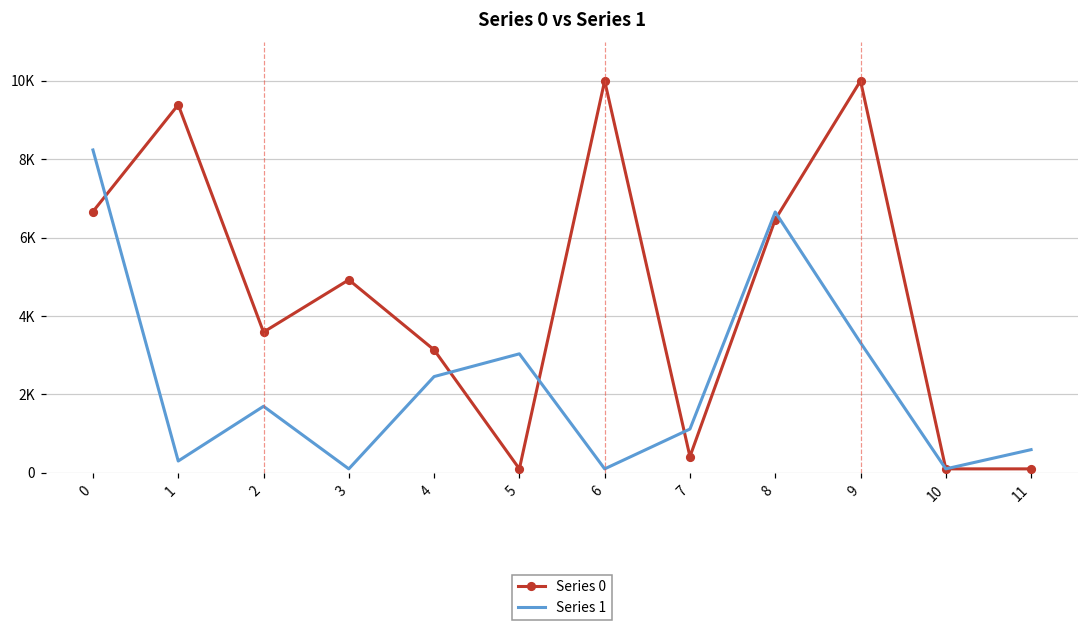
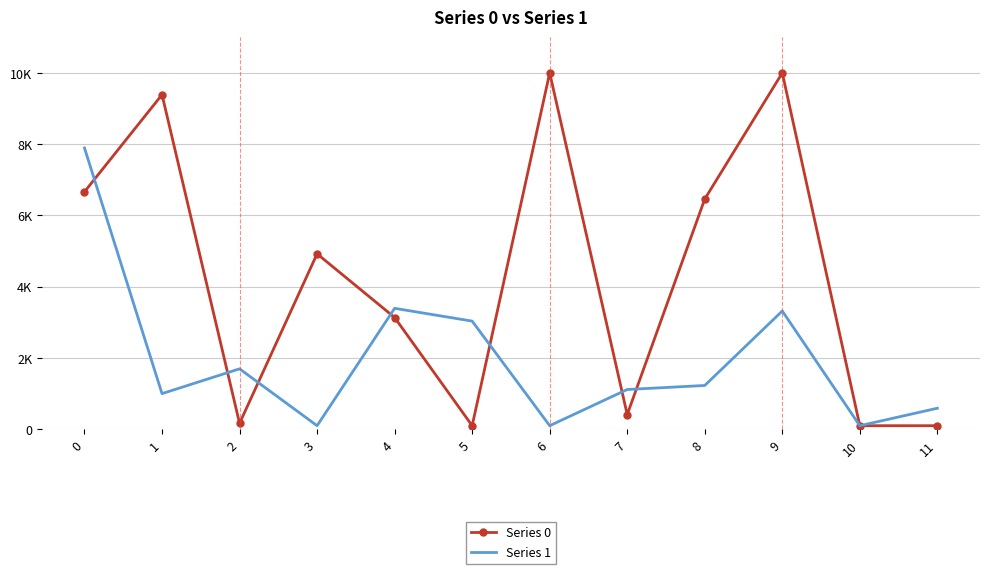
Series 1, 0: 8200 -> 7900
Series 1, 1: 300 -> 1000
Series 0, 2: 3600 -> 200
Series 1, 4: 2500 -> 3400
Series 1, 8: 6700 -> 1200
